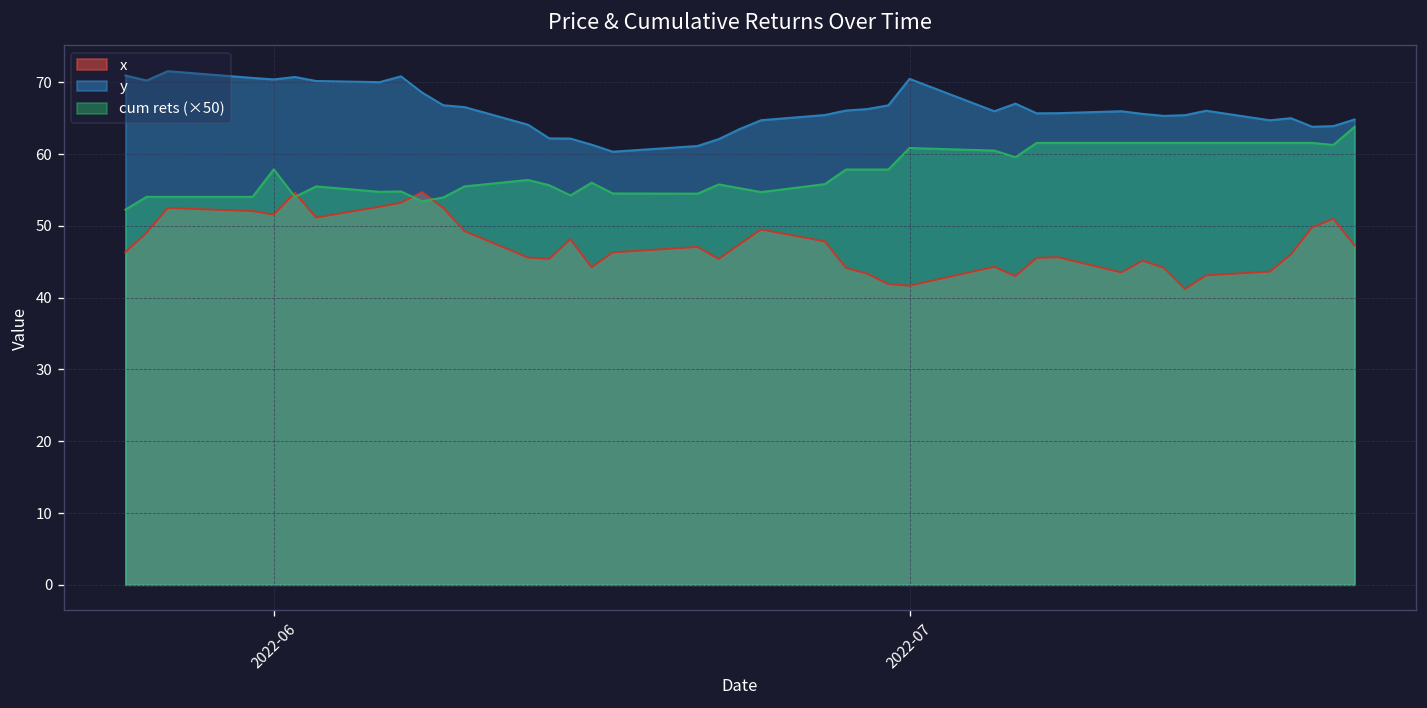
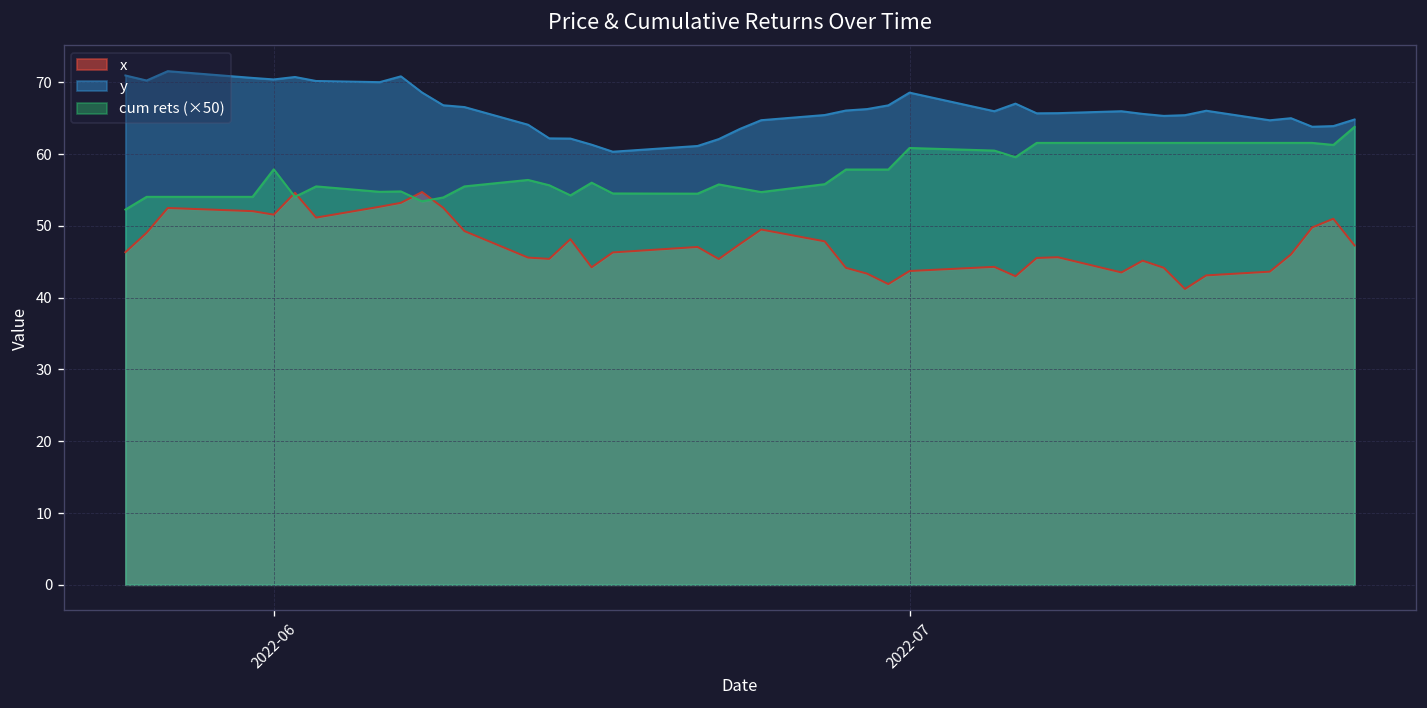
x, 2022-07: 42 -> 44
y, 2022-07: 70 -> 69
